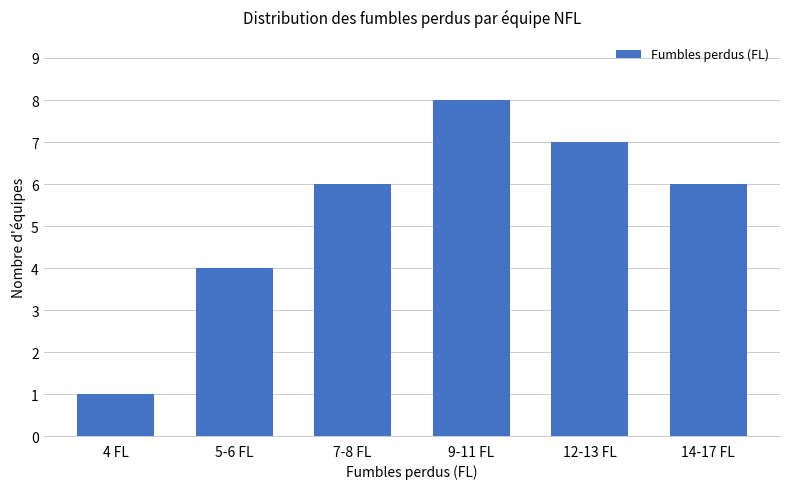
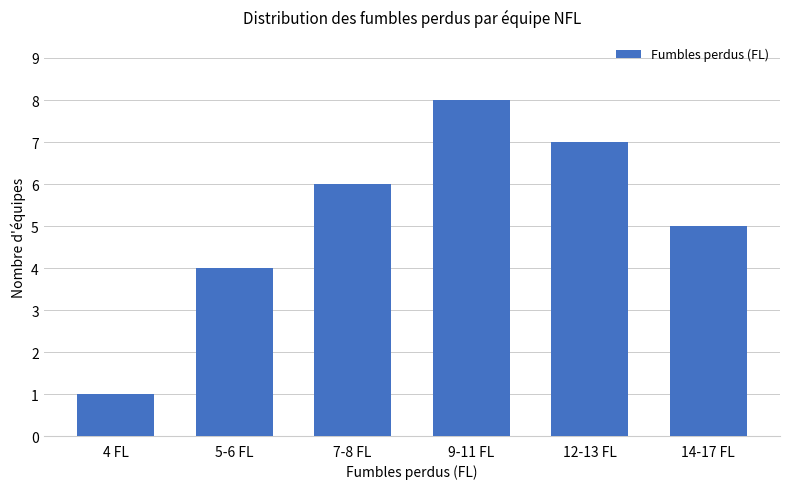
14-17 FL: 6 -> 5
